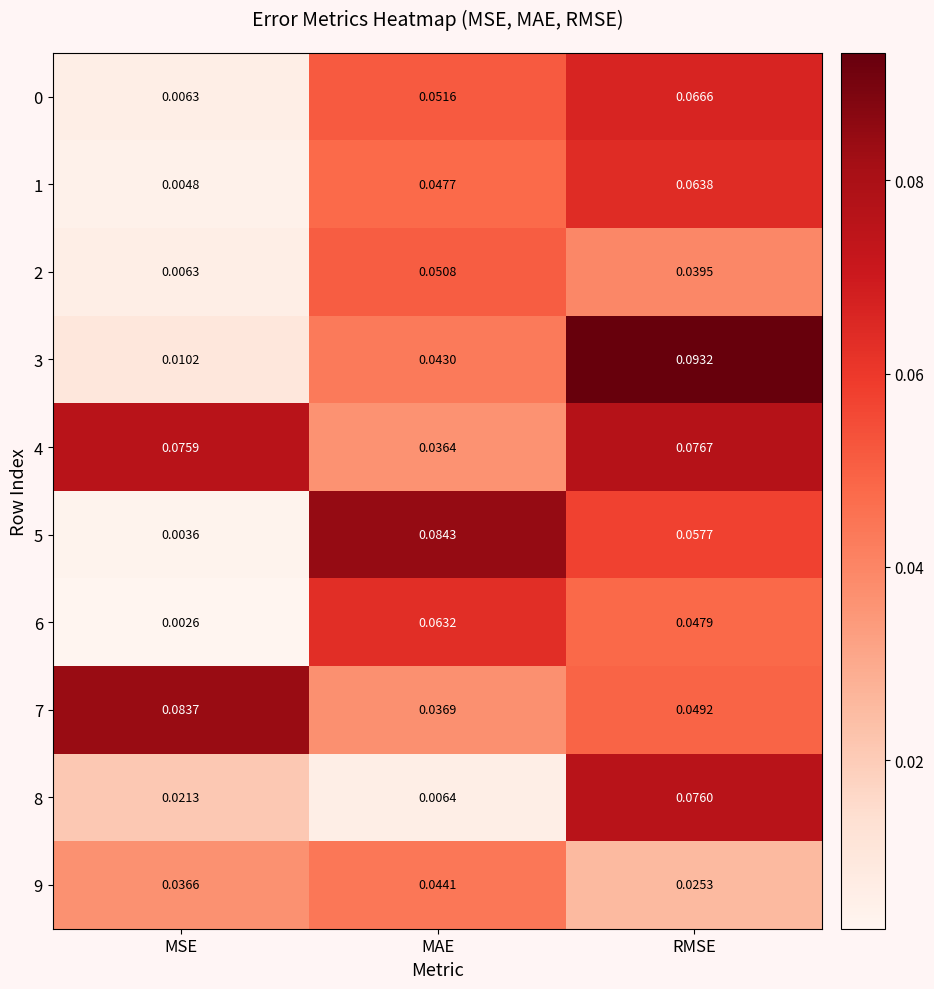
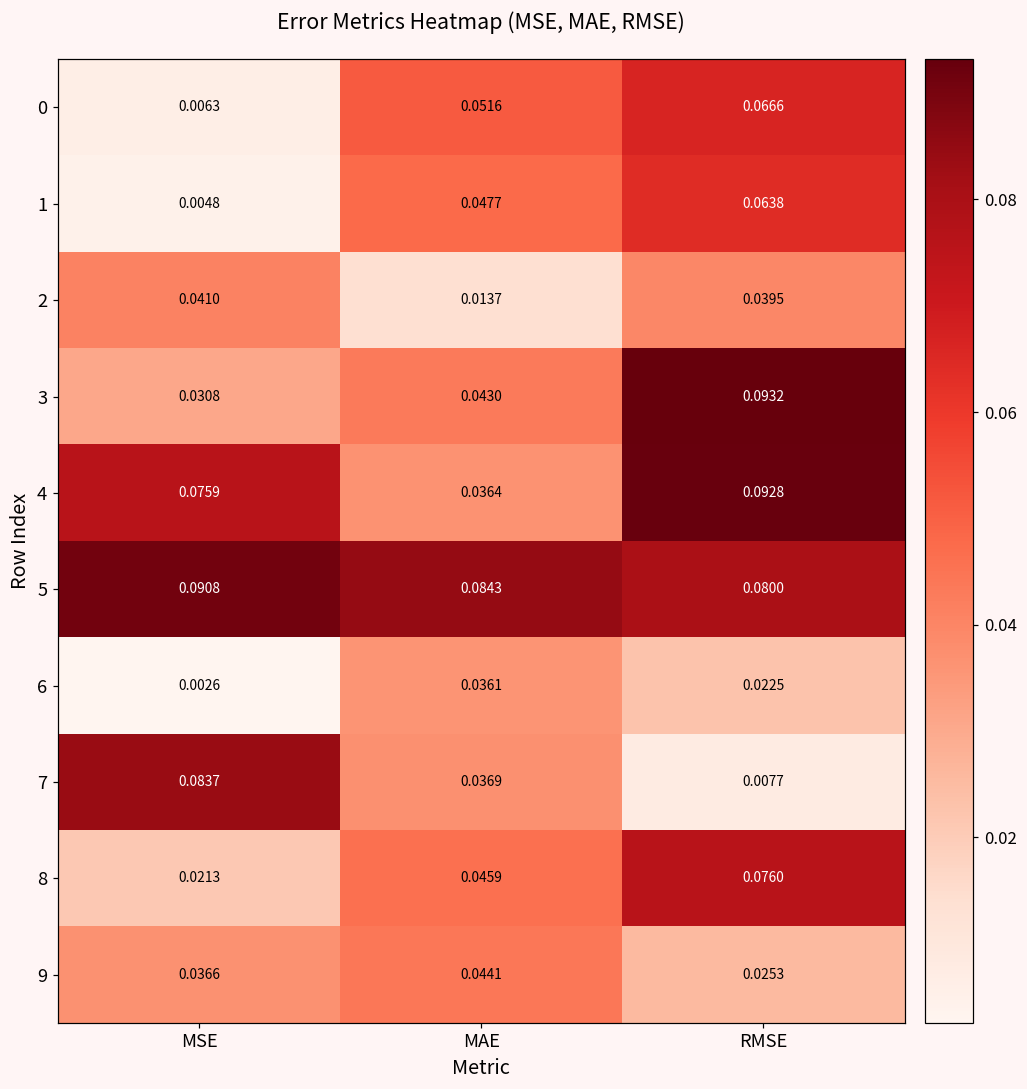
2, MSE: 0.0063 -> 0.0410
2, MAE: 0.0508 -> 0.0137
3, MSE: 0.0102 -> 0.0308
4, RMSE: 0.0767 -> 0.0928
5, MSE: 0.0036 -> 0.0908
5, RMSE: 0.0577 -> 0.0800
6, MAE: 0.0632 -> 0.0361
6, RMSE: 0.0479 -> 0.0225
7, RMSE: 0.0492 -> 0.0077
8, MAE: 0.0064 -> 0.0459
